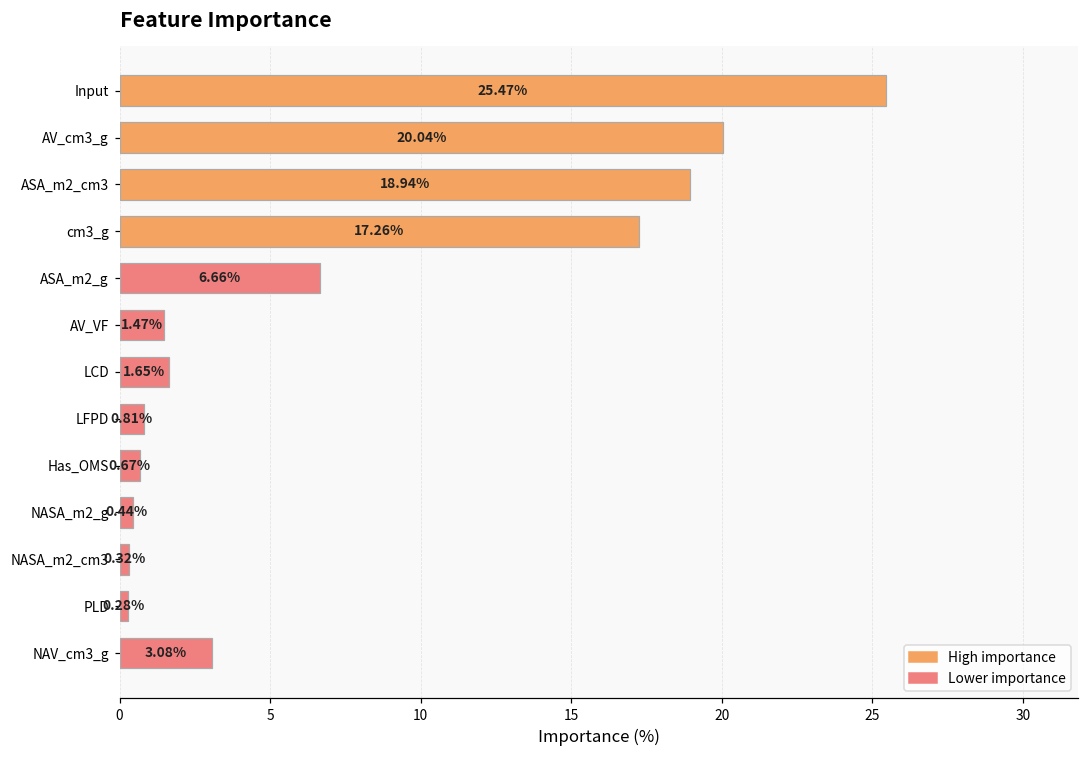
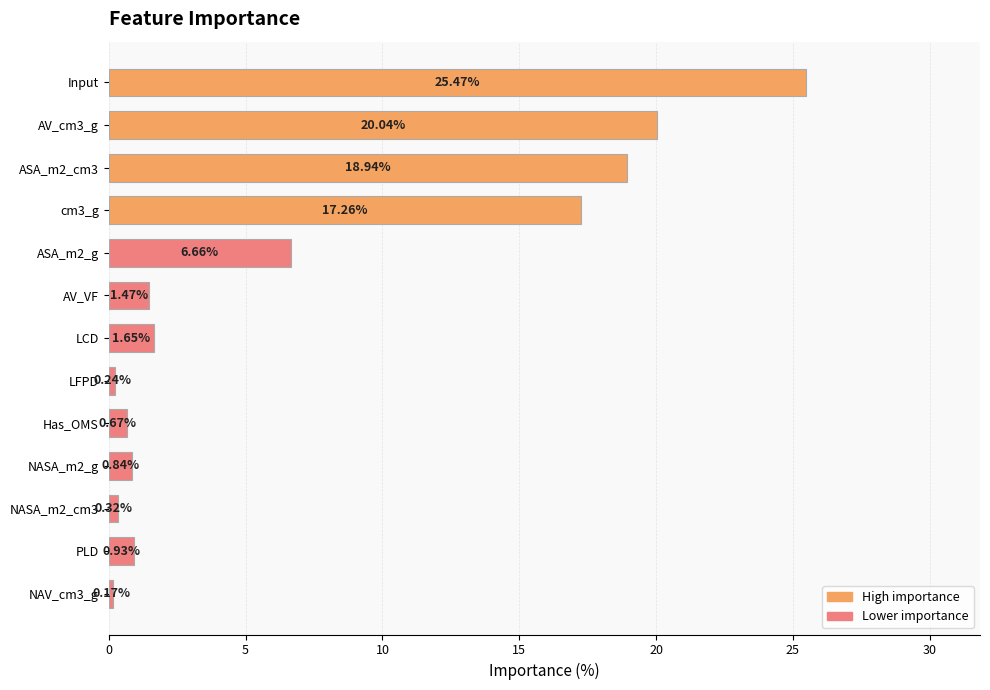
LFPD: 0.81% -> 0.24%
NASA_m2_g: 0.44% -> 0.84%
PLD: 0.28% -> 0.93%
NAV_cm3_g: 3.08% -> 0.17%
